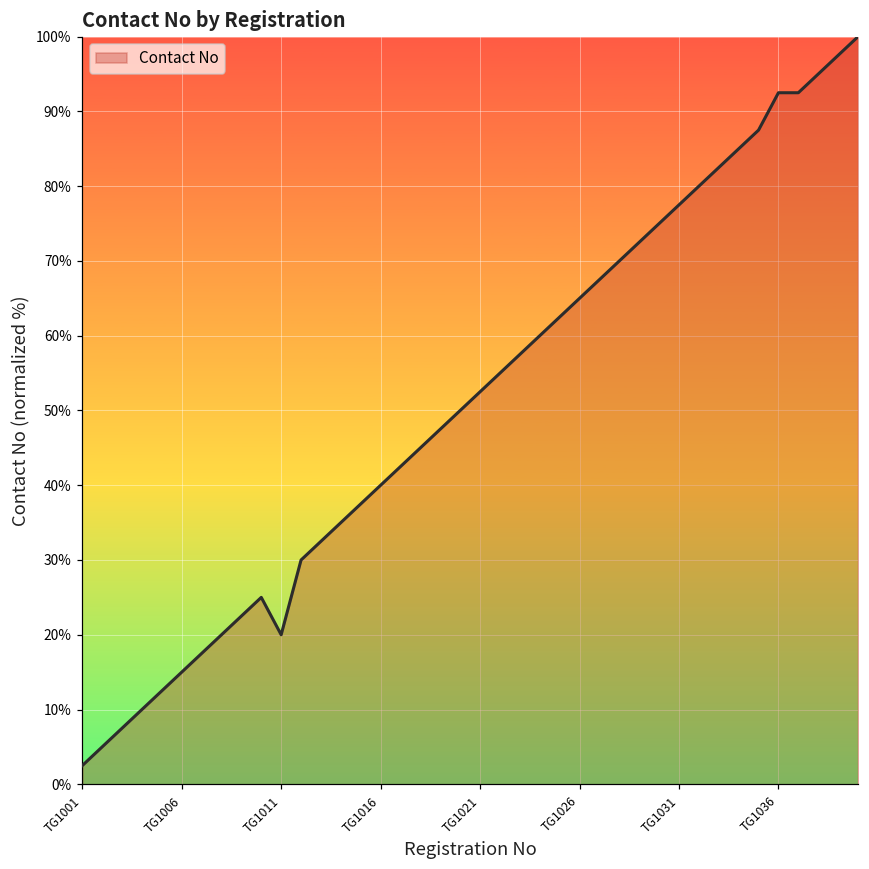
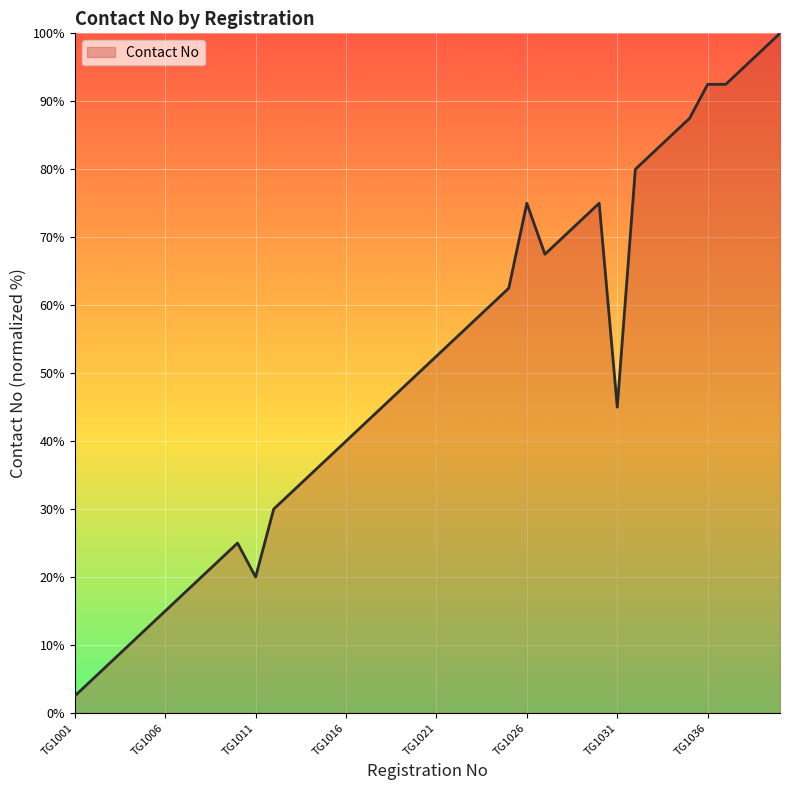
TG1026: 65% -> 75%
TG1031: 78% -> 45%
